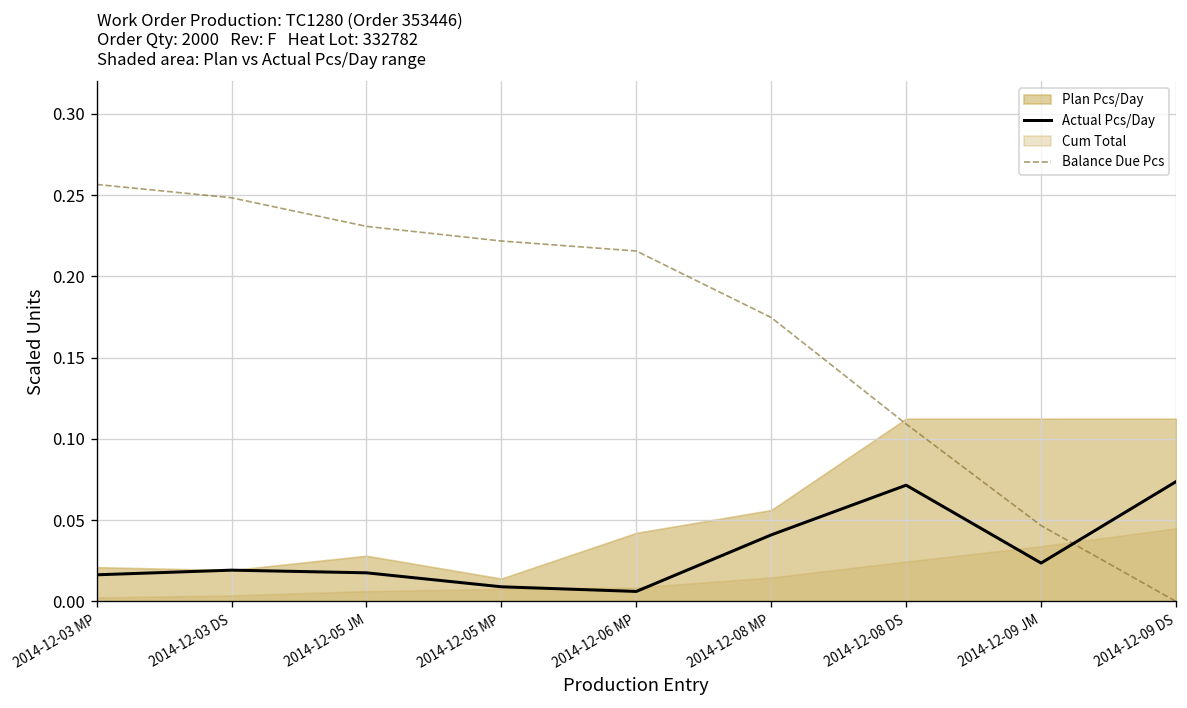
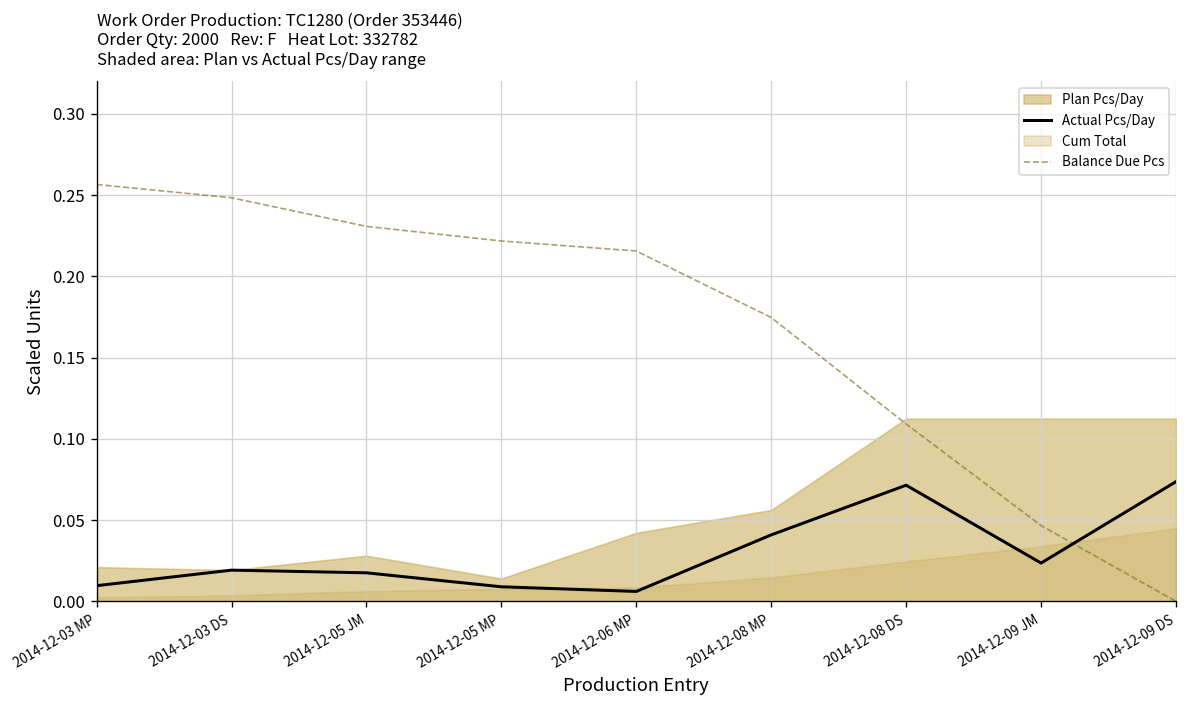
Actual Pcs/Day, 2014-12-03 MP: 0.016 -> 0.010
